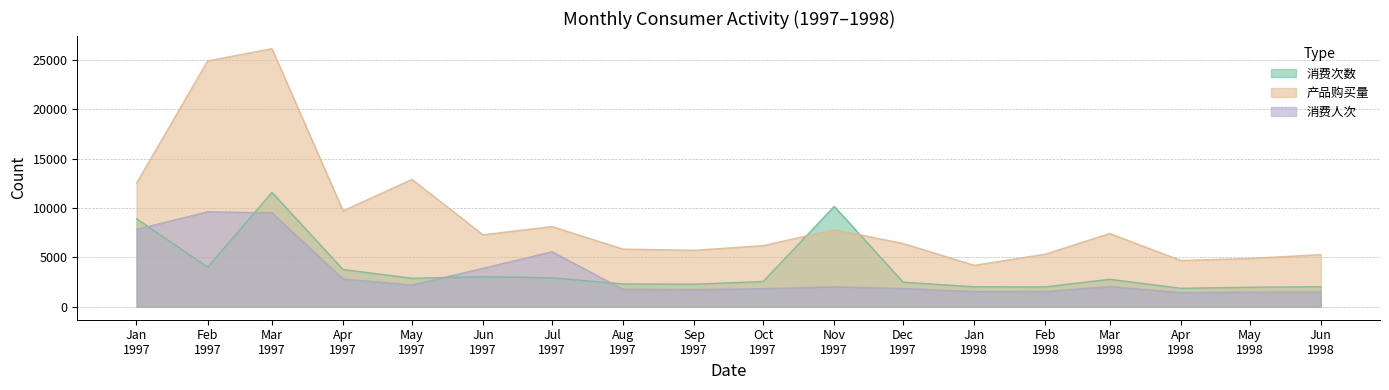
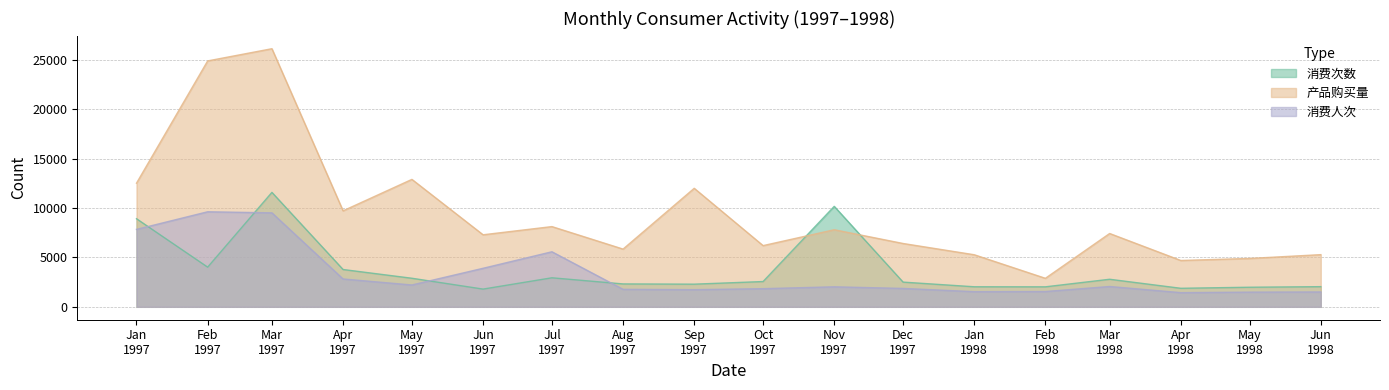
消费次数, Jun 1997: 3000 -> 2000
产品购买量, Sep 1997: 6000 -> 12000
产品购买量, Jan 1998: 4000 -> 5000
产品购买量, Feb 1998: 5000 -> 3000
